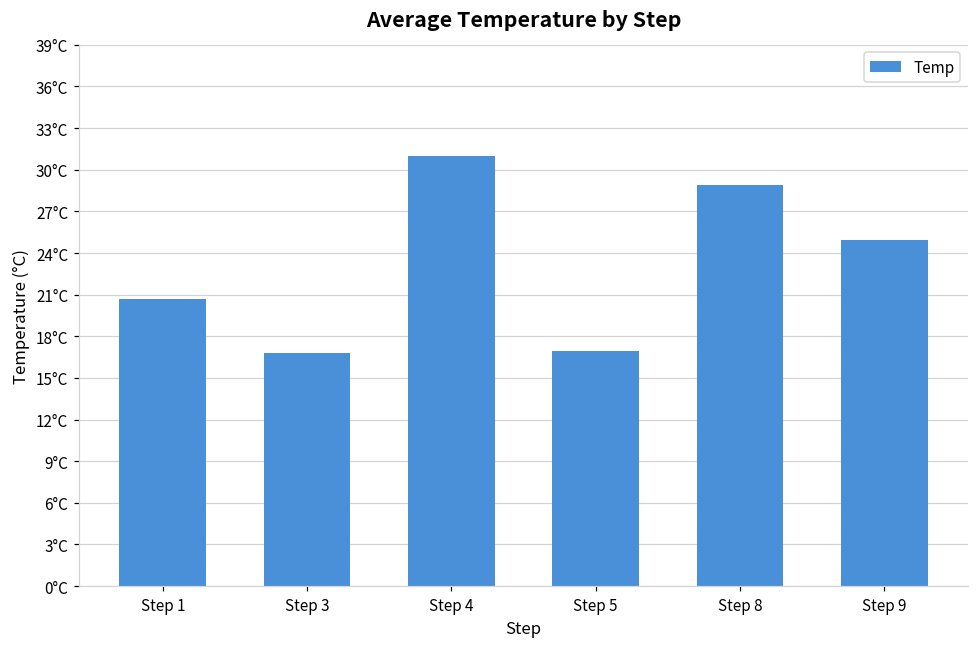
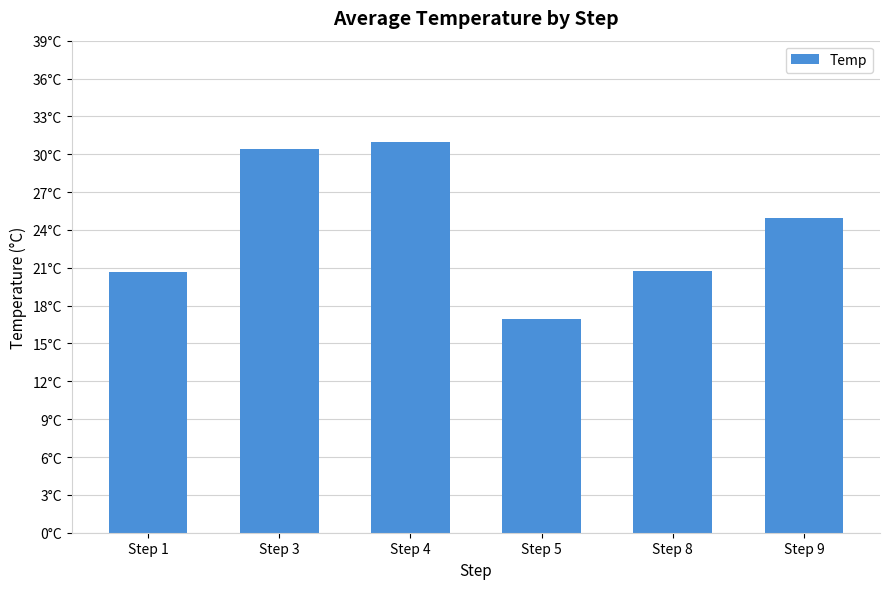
Step 3: 16.8°C -> 30.4°C
Step 8: 28.9°C -> 20.7°C
